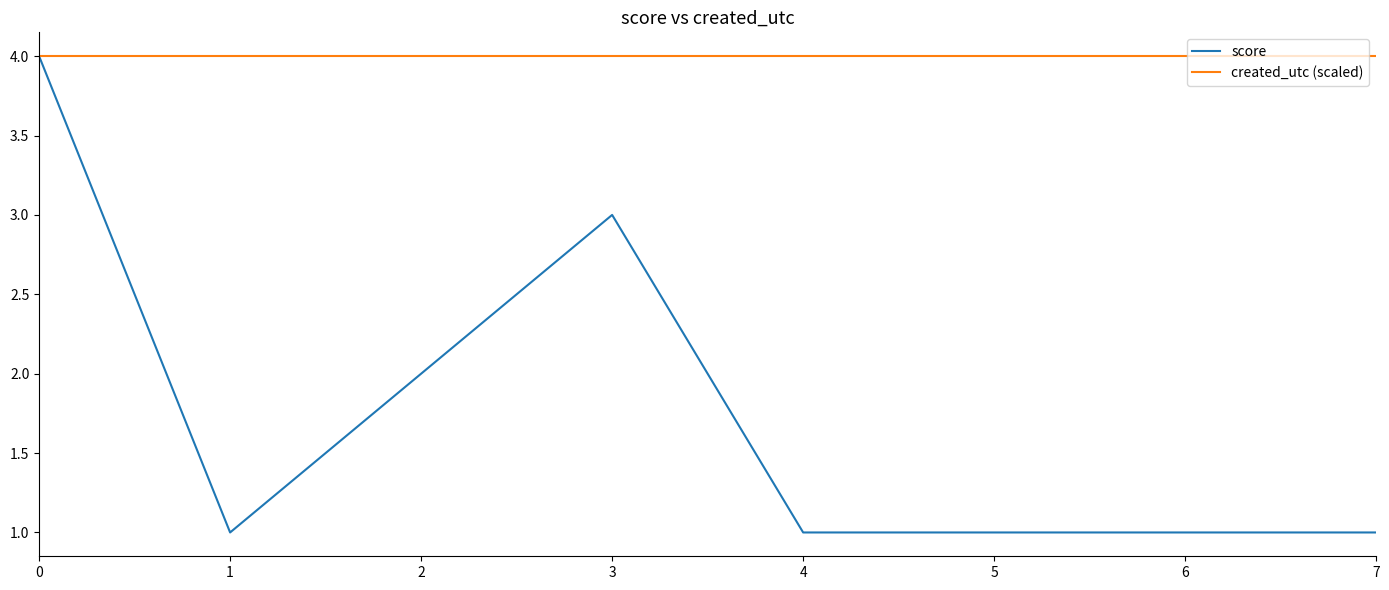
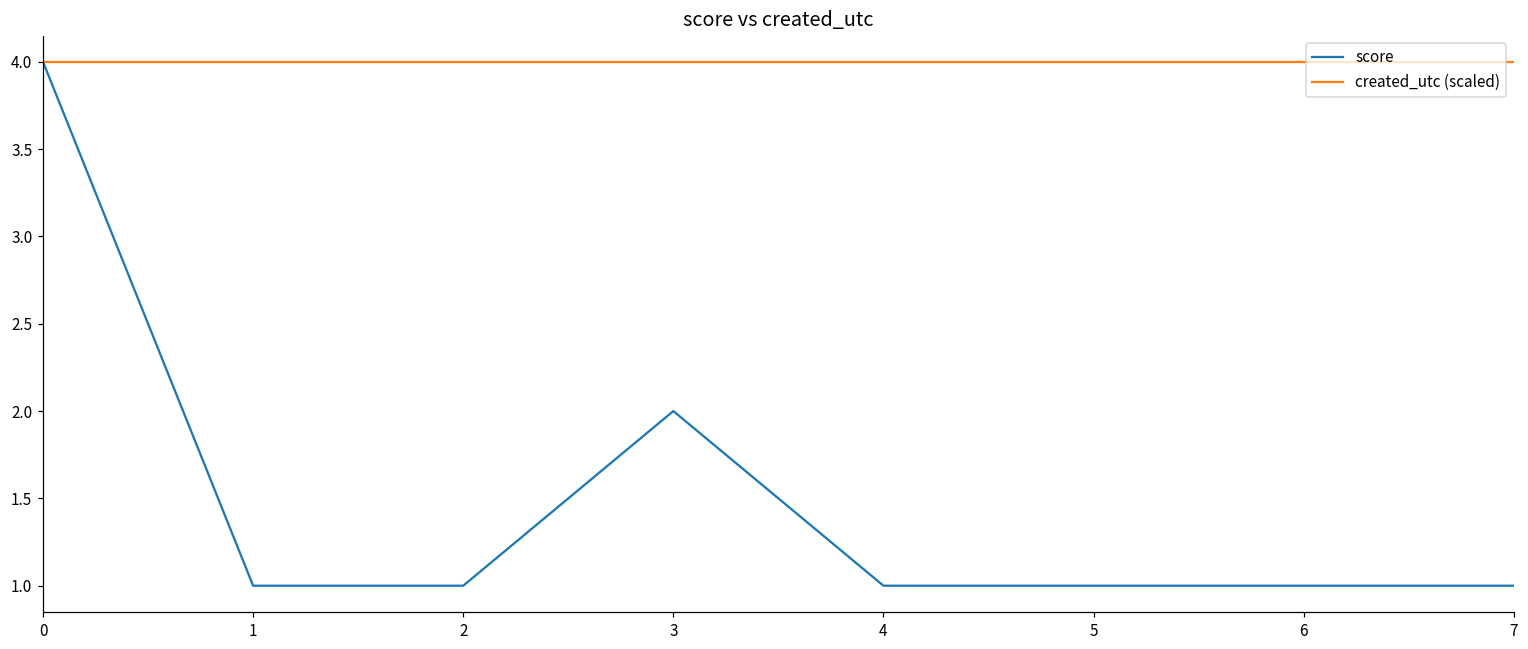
score, 2: 2 -> 1
score, 3: 3 -> 2
